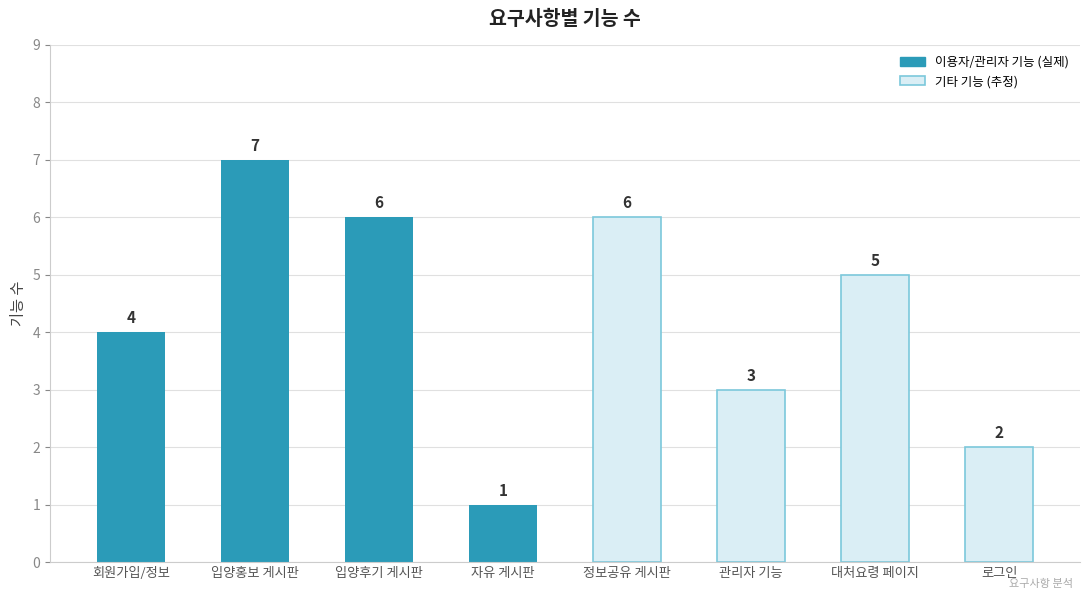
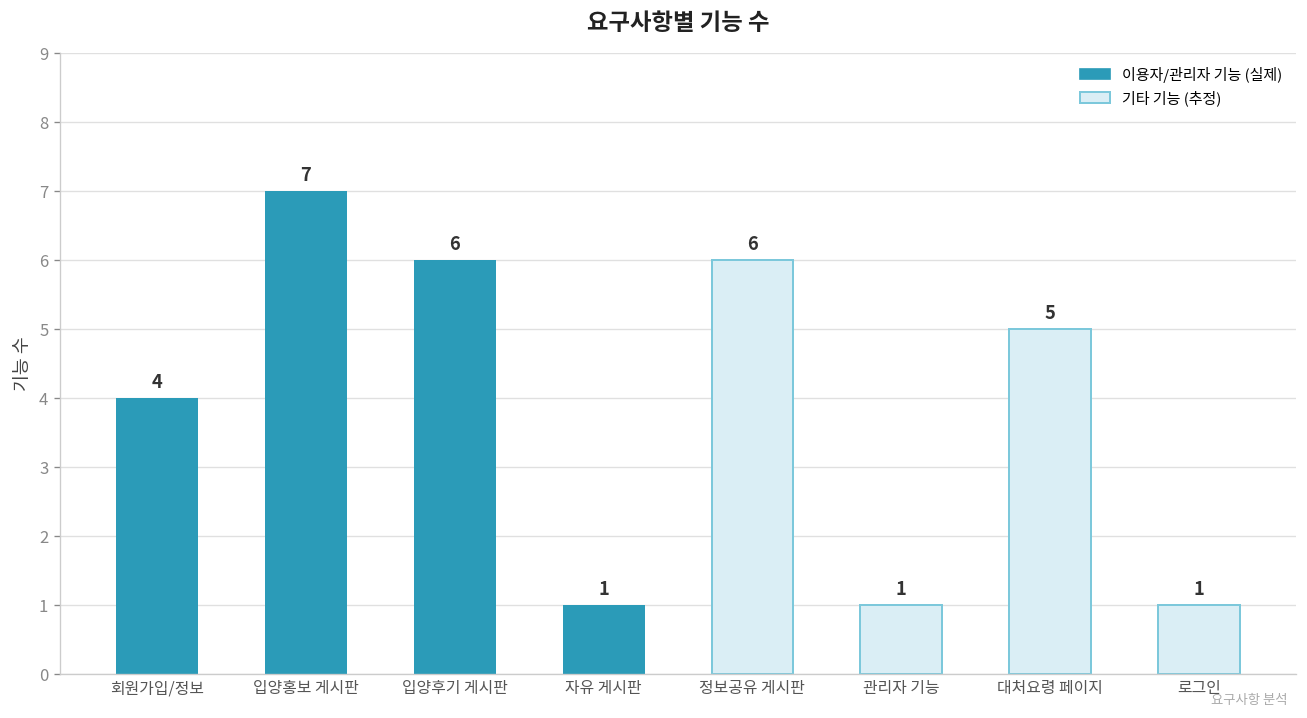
관리자 기능: 3 -> 1
로그인: 2 -> 1
